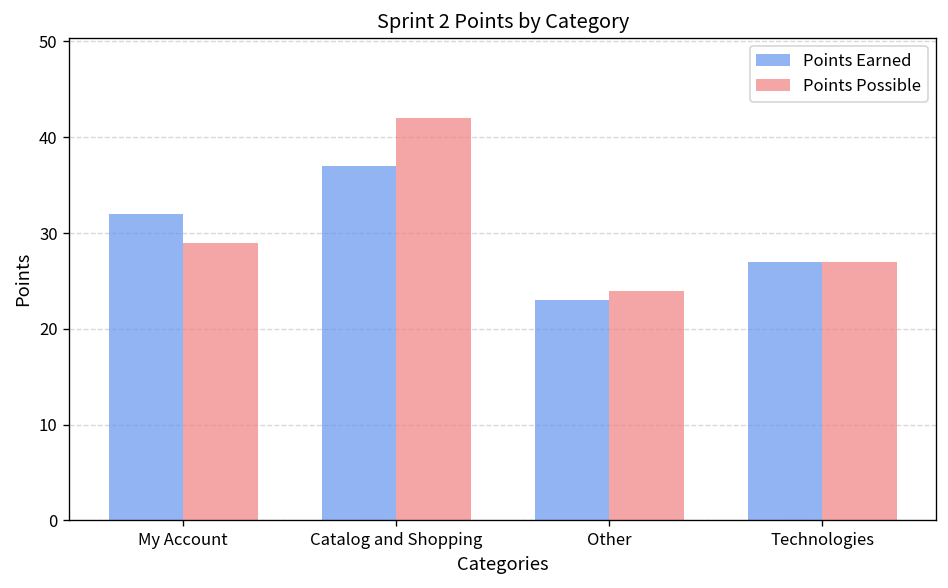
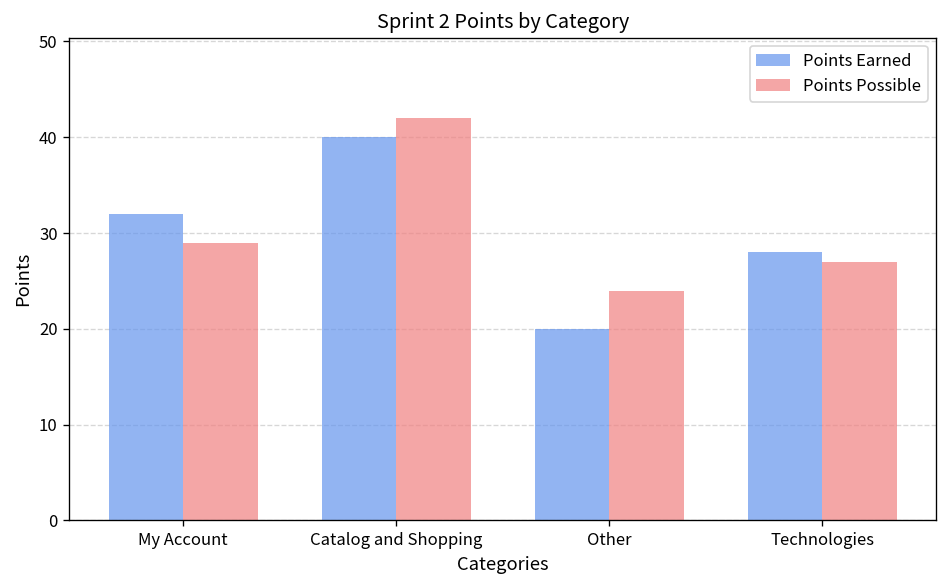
Points Earned, Catalog and Shopping: 37 -> 40
Points Earned, Other: 23 -> 20
Points Earned, Technologies: 27 -> 28
